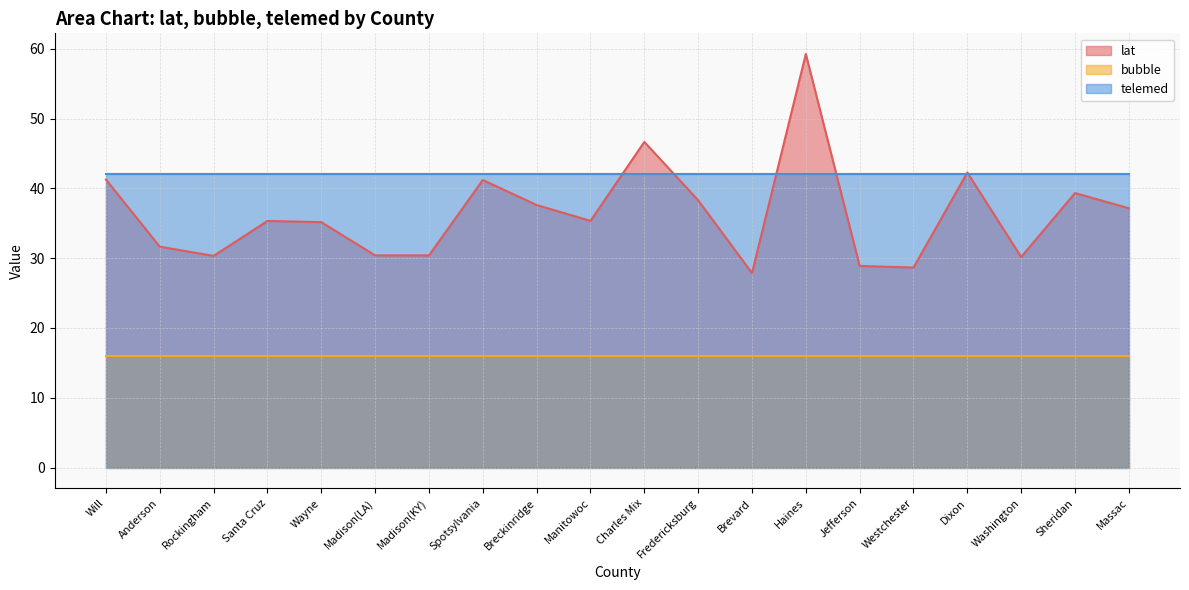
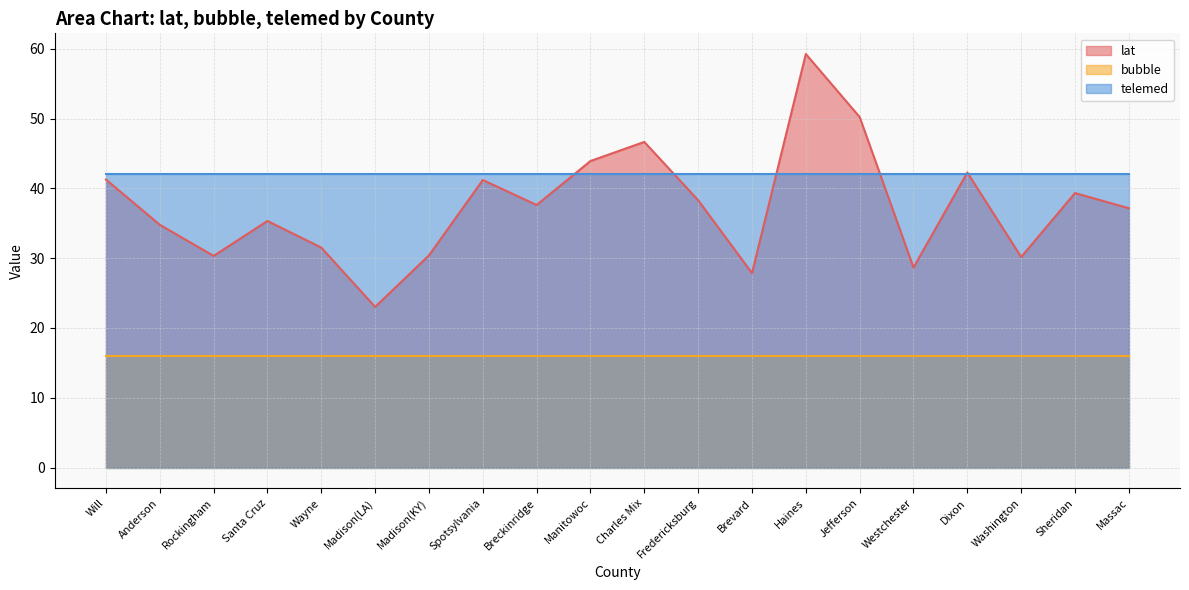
lat, Anderson: 32 -> 35
lat, Wayne: 35 -> 32
lat, Madison(LA): 30 -> 23
lat, Manitowoc: 35 -> 44
lat, Jefferson: 29 -> 50
